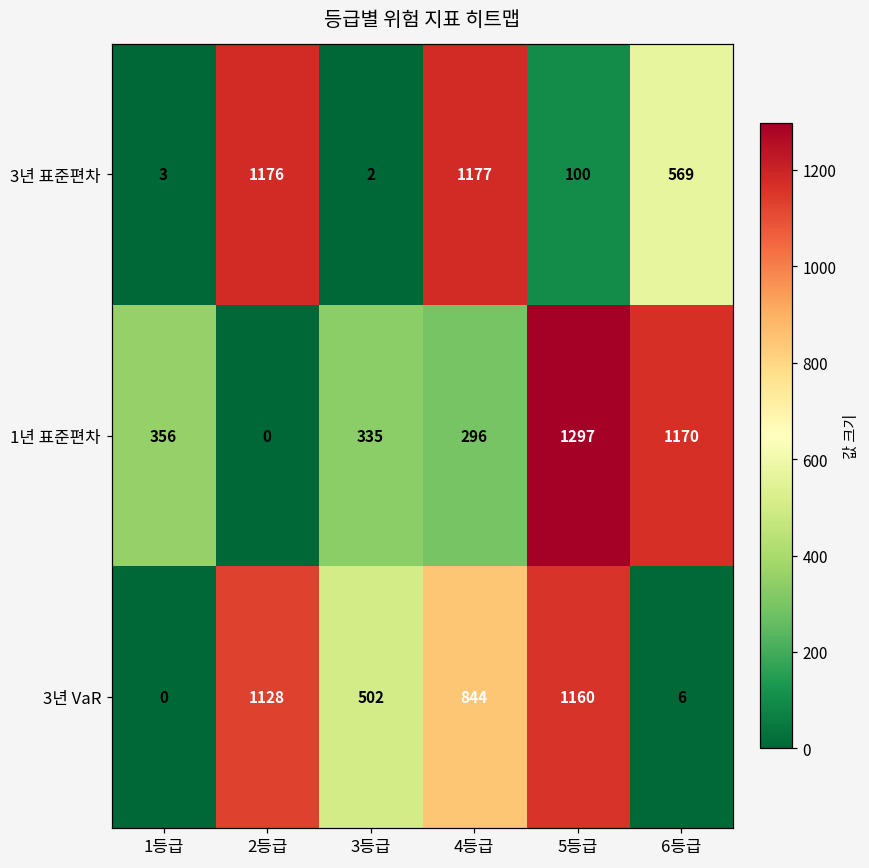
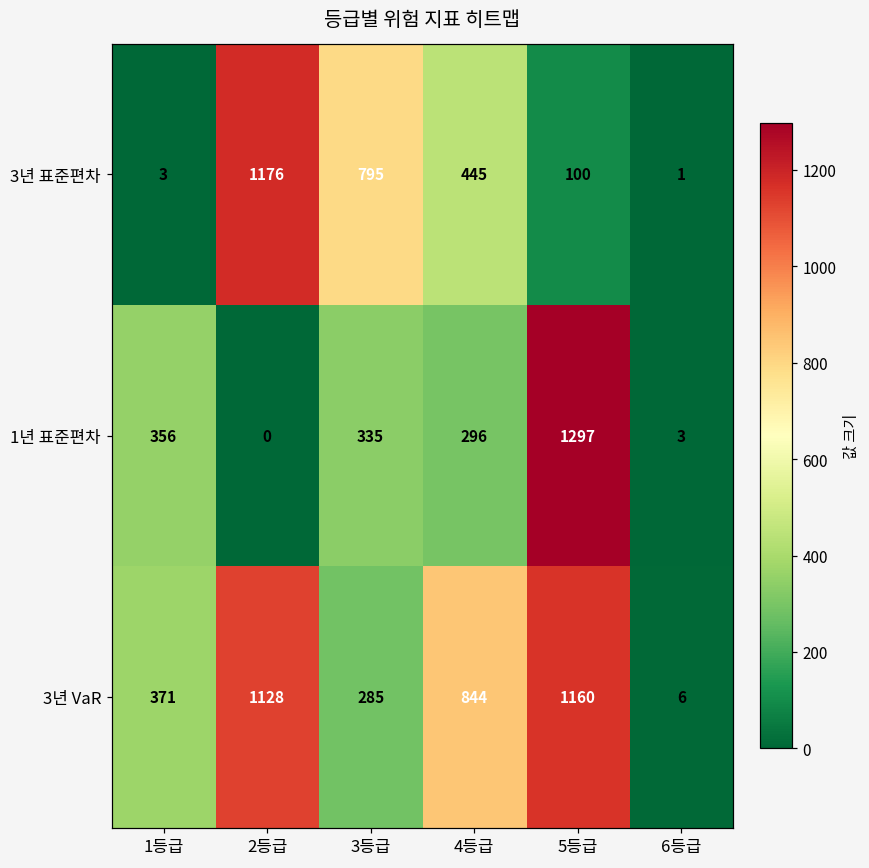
3년 표준편차, 3등급: 2 -> 795
3년 표준편차, 4등급: 1177 -> 445
3년 표준편차, 6등급: 569 -> 1
1년 표준편차, 6등급: 1170 -> 3
3년 VaR, 1등급: 0 -> 371
3년 VaR, 3등급: 502 -> 285
